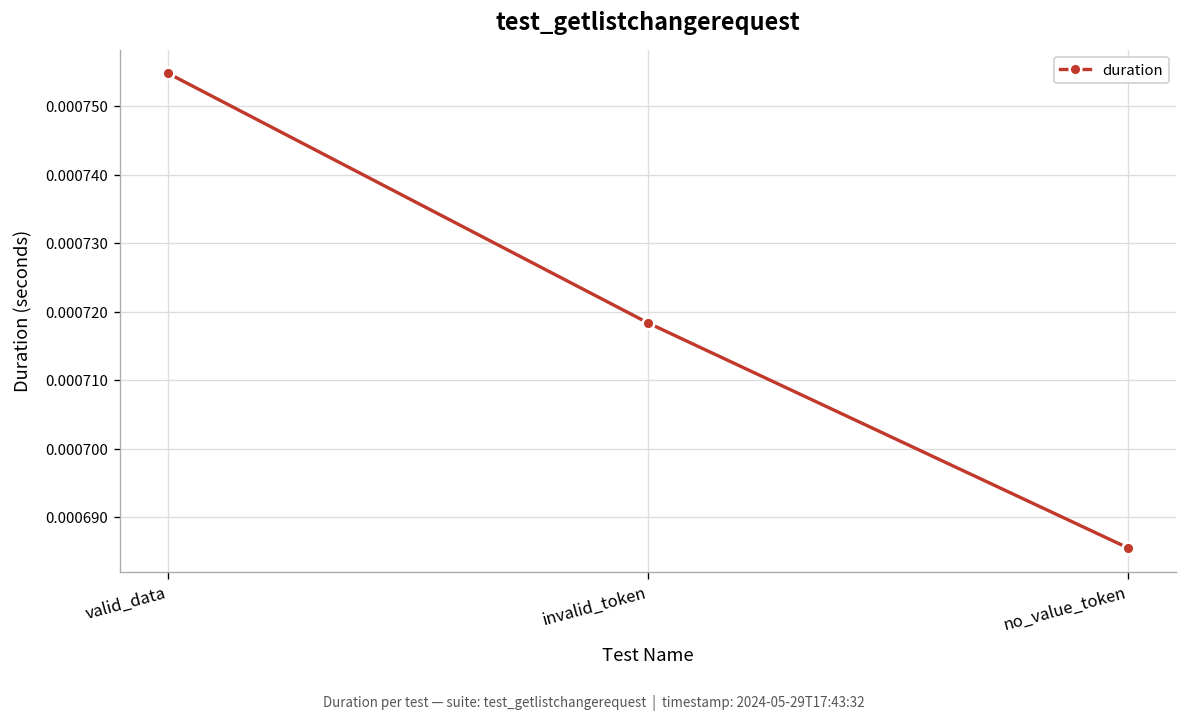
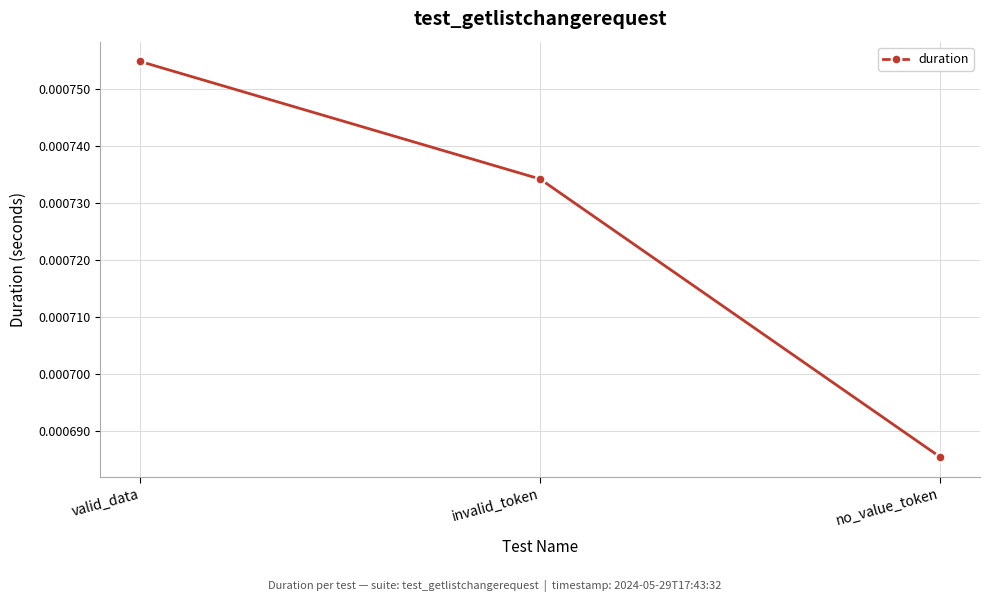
invalid_token: 0.000718 -> 0.000734
